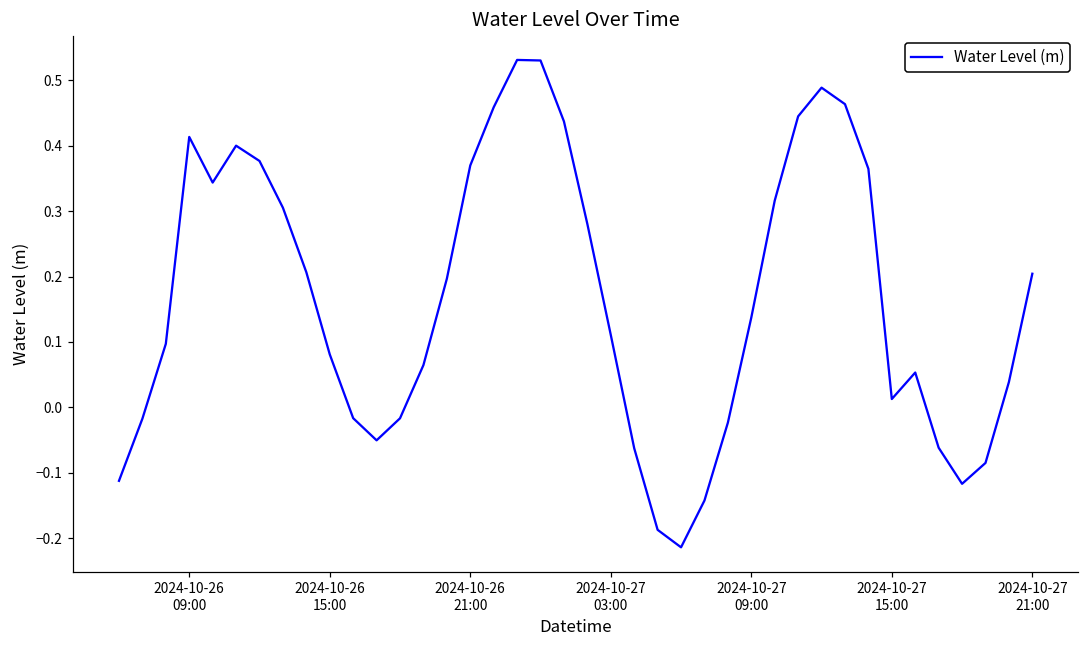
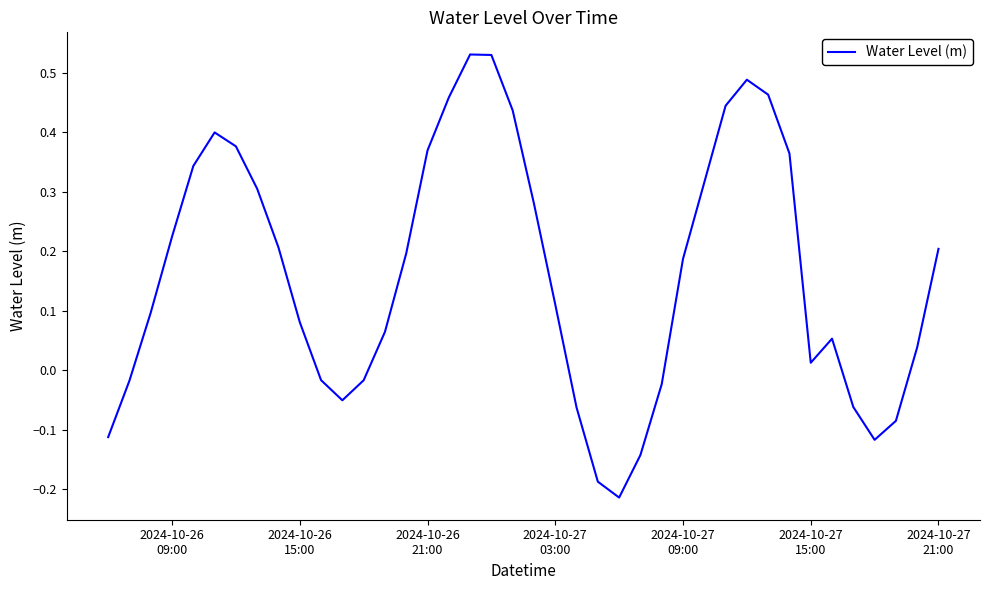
2024-10-26 09:00: 0.41 -> 0.22
2024-10-27 09:00: 0.14 -> 0.19
